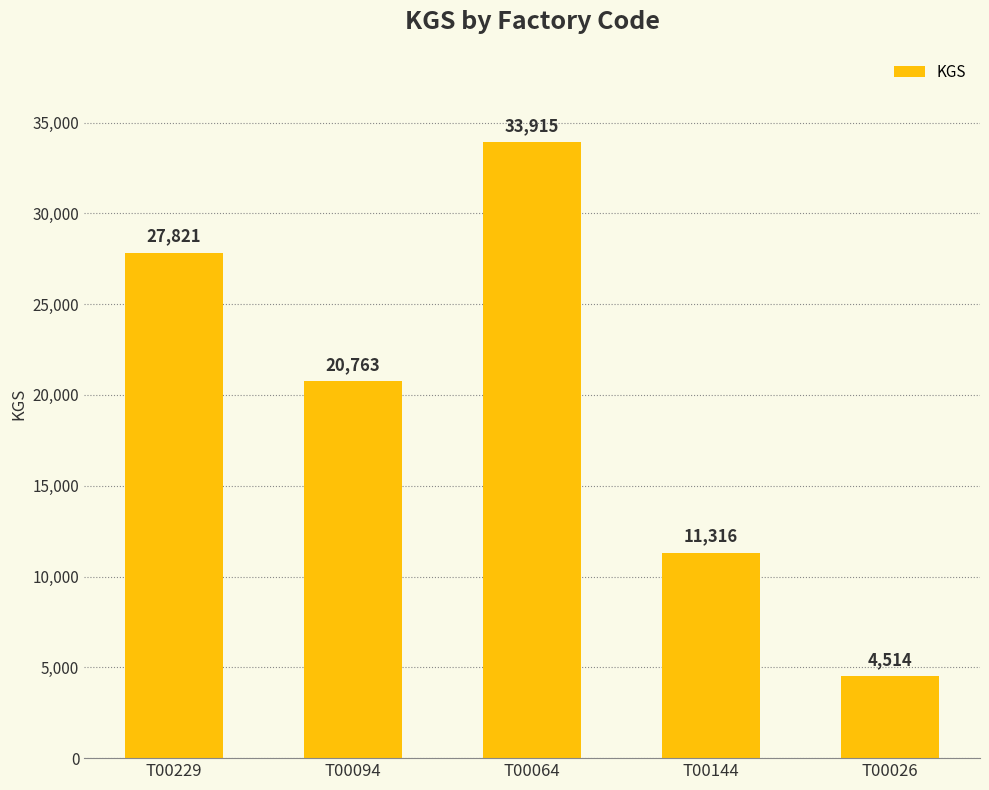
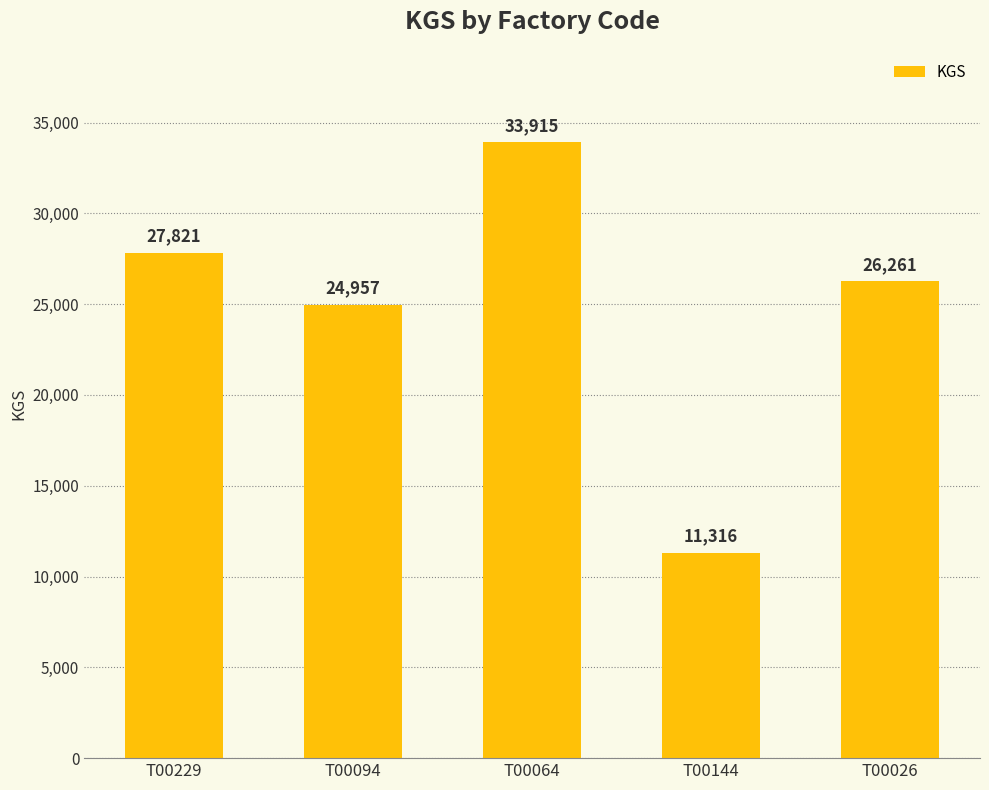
T00094: 20,763 -> 24,957
T00026: 4,514 -> 26,261
